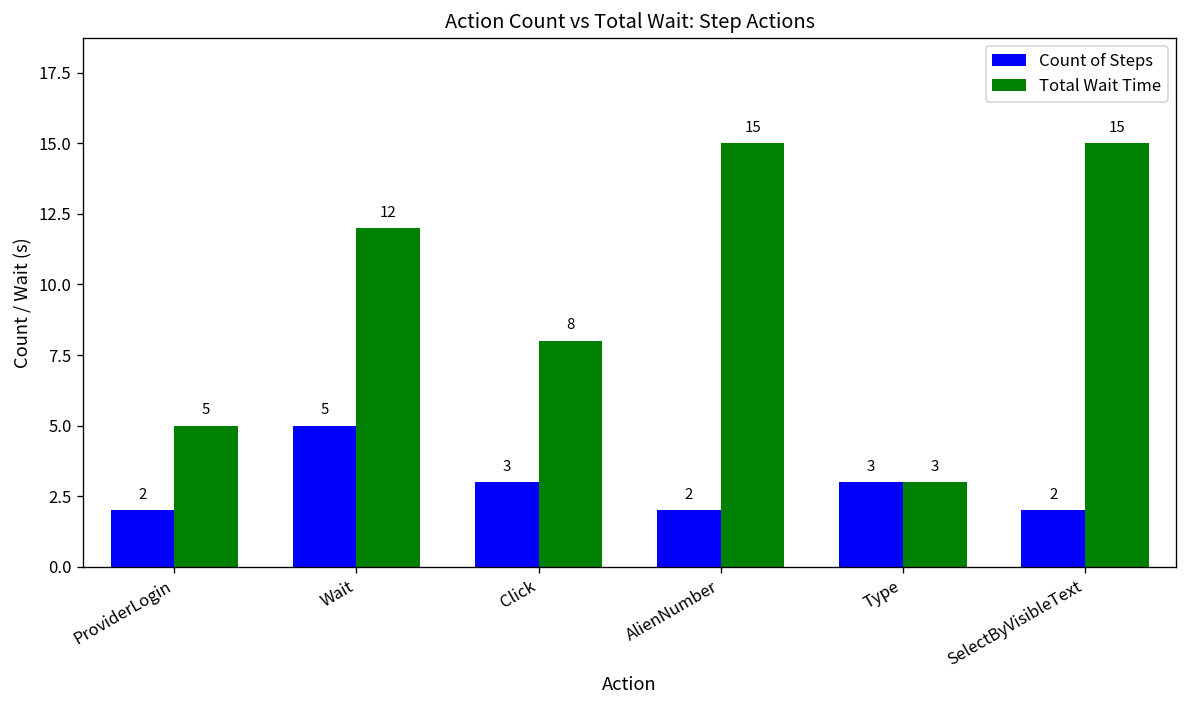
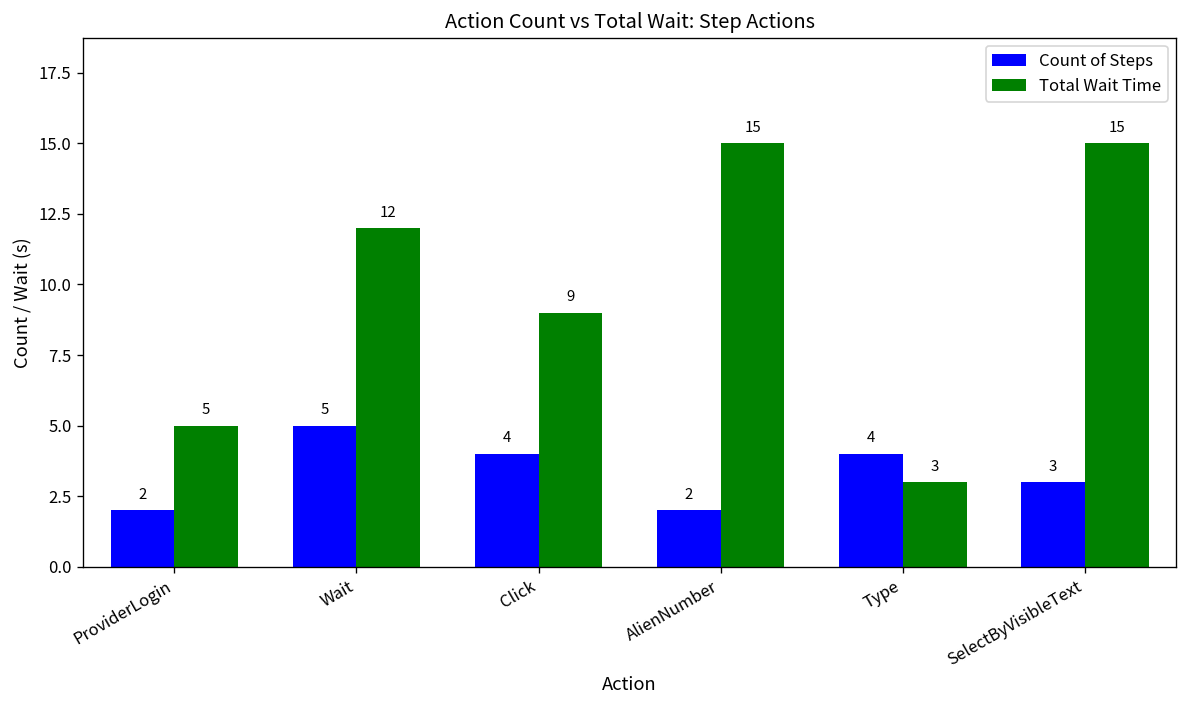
Count of Steps, Click: 3 -> 4
Total Wait Time, Click: 8 -> 9
Count of Steps, Type: 3 -> 4
Count of Steps, SelectByVisibleText: 2 -> 3
